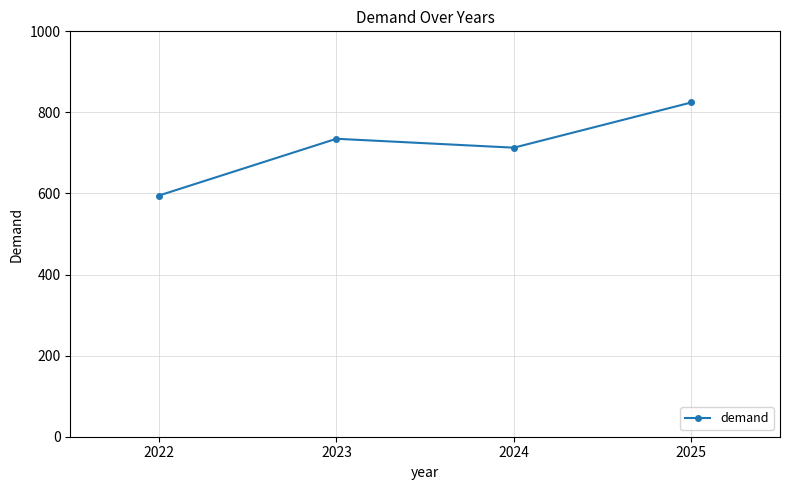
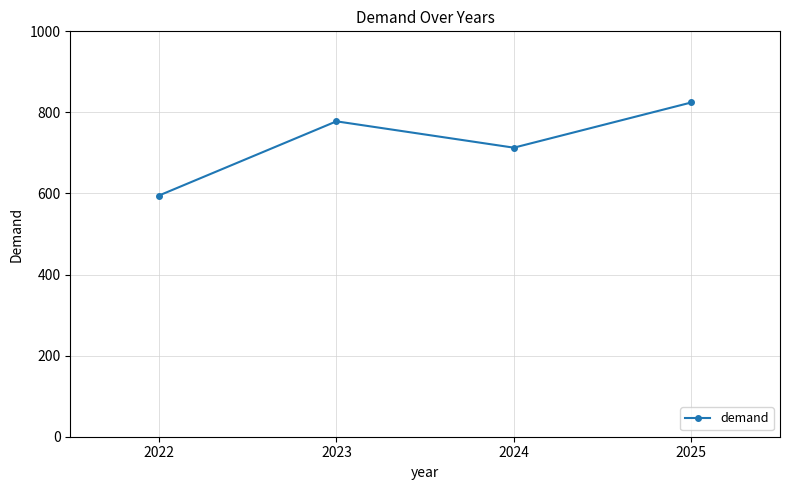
2023: 740 -> 780
